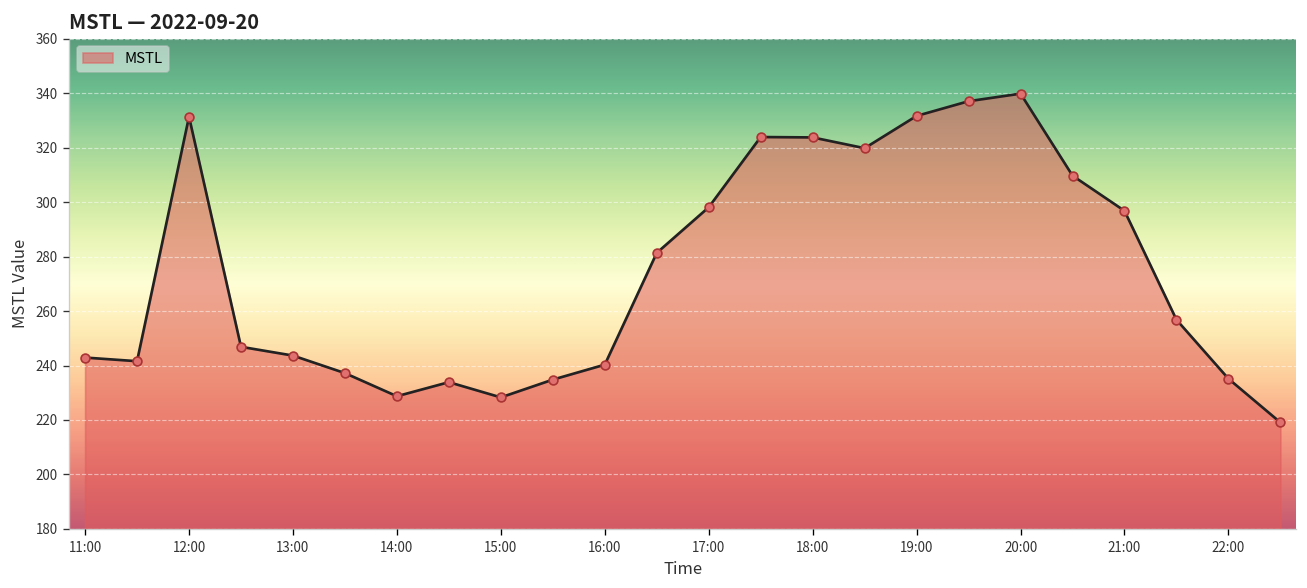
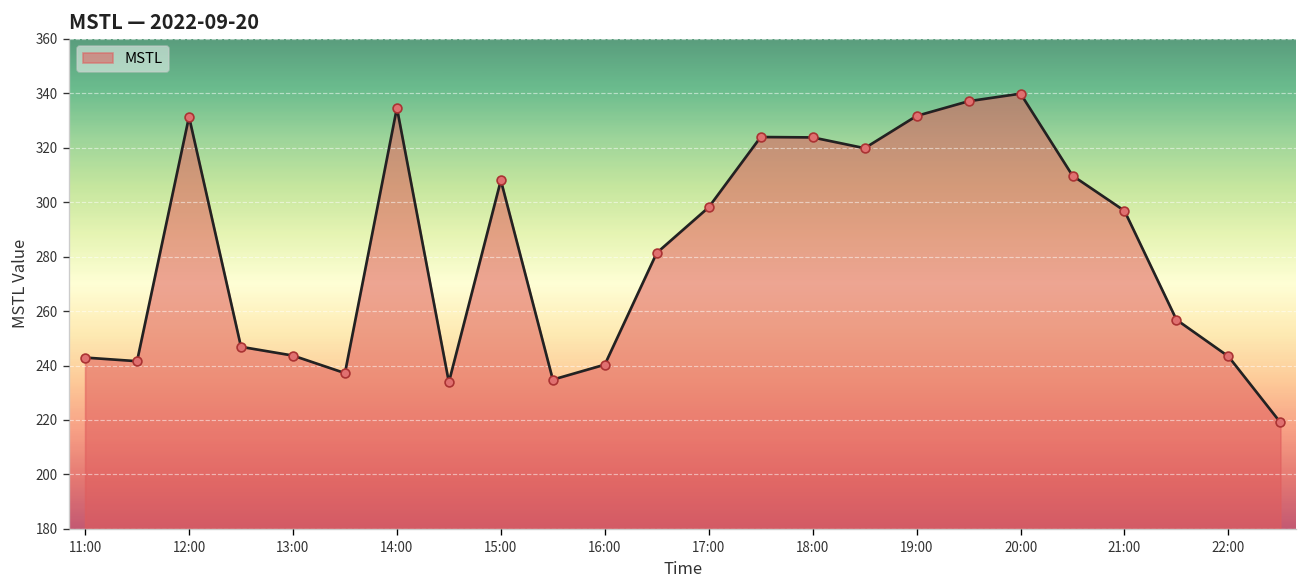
14:00: 229 -> 335
15:00: 228 -> 308
22:00: 235 -> 243
